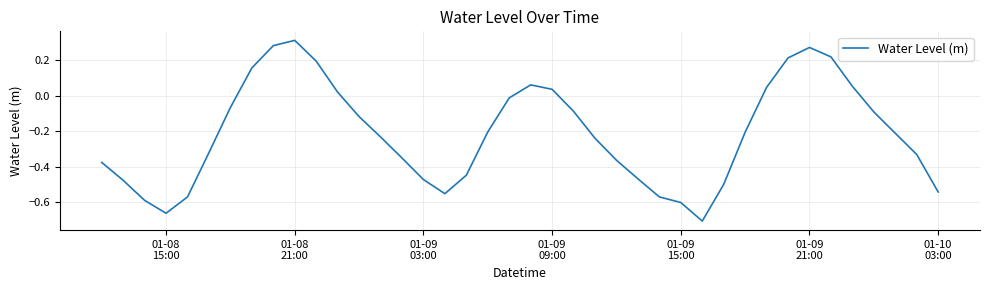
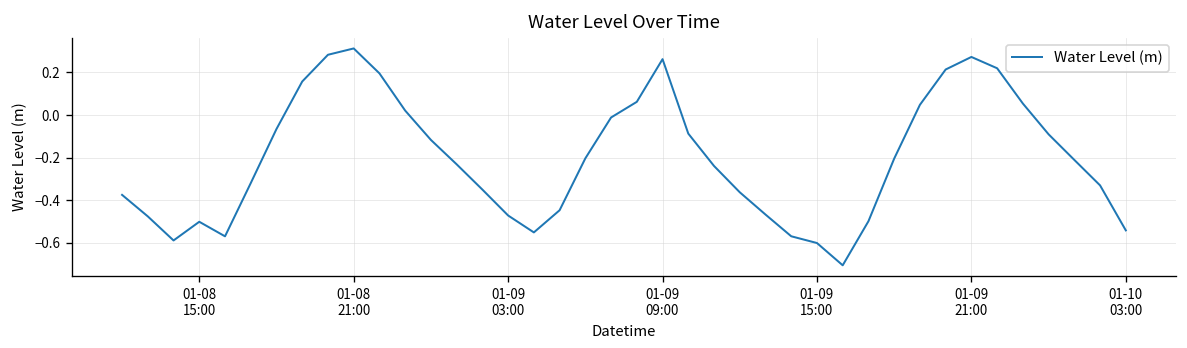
01-08 15:00: -0.66 -> -0.50
01-09 09:00: 0.04 -> 0.26
